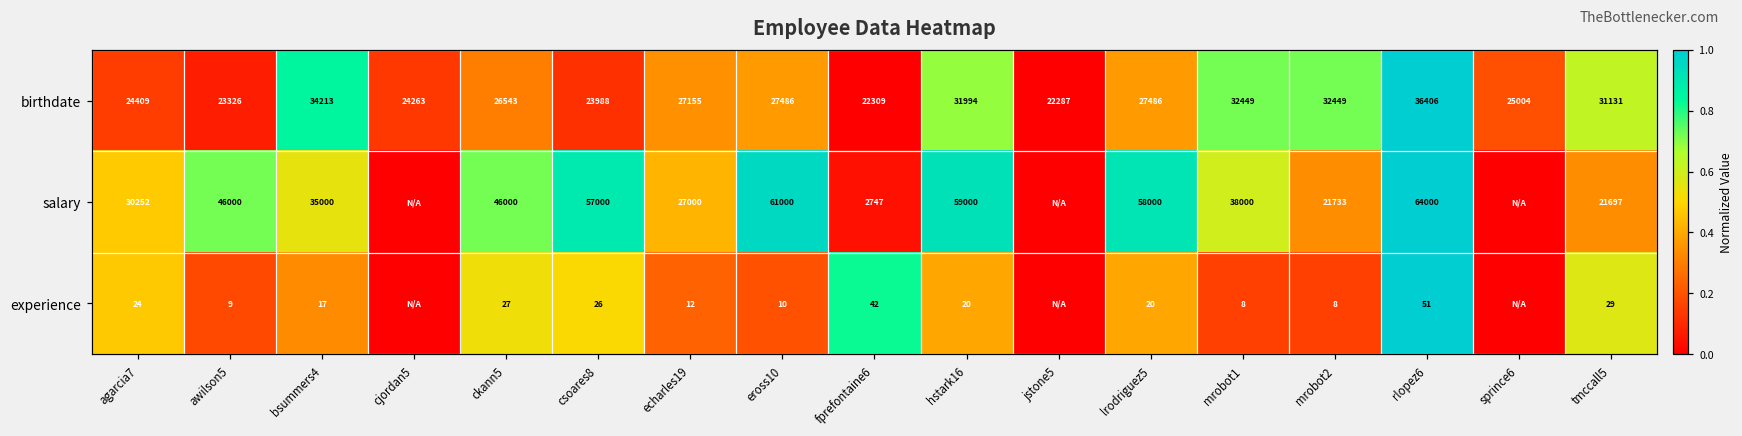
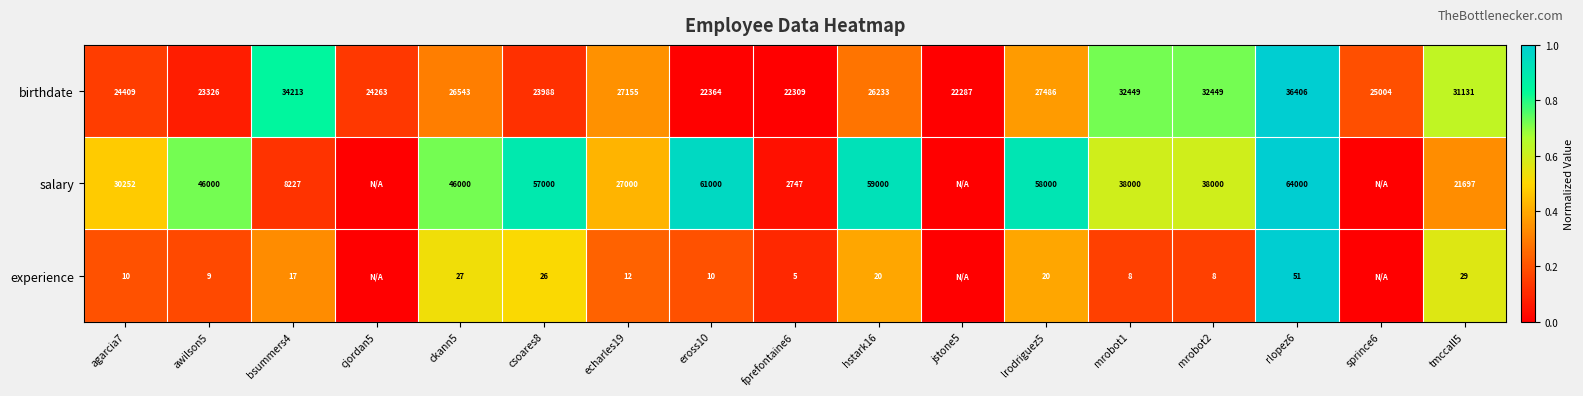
birthdate, eross10: 27486 -> 22364
birthdate, hstark16: 31994 -> 26233
salary, bsummers4: 35000 -> 8227
salary, mrobot2: 21733 -> 38000
experience, agarcia7: 24 -> 10
experience, fprefontaine6: 42 -> 5
